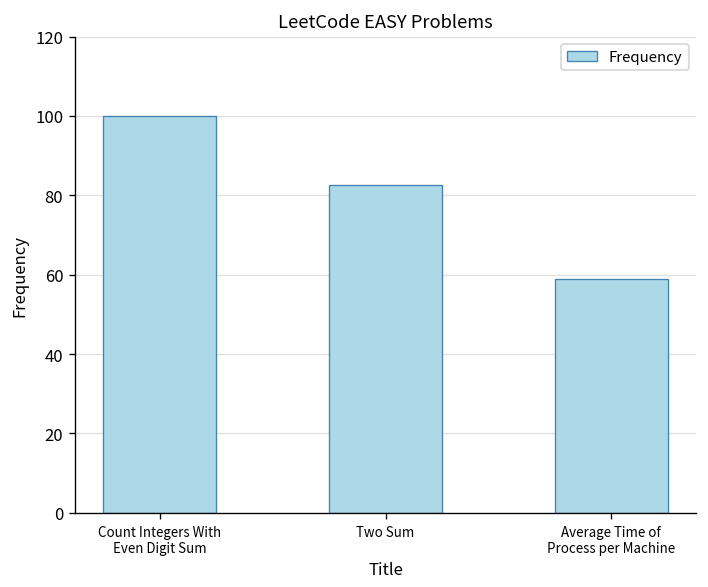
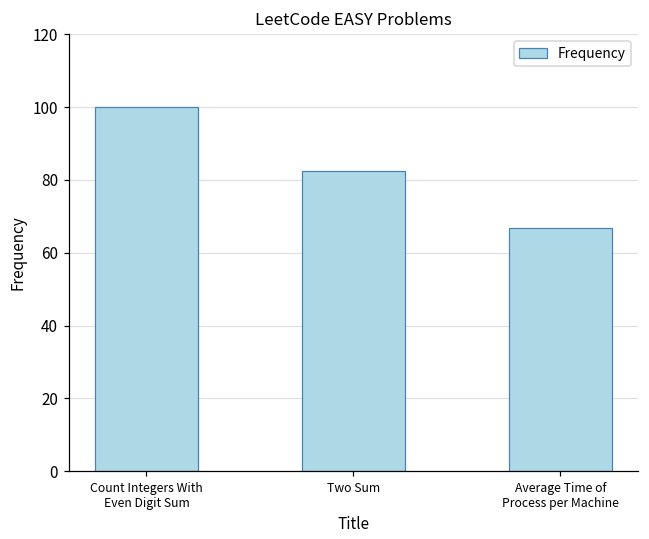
Average Time of Process per Machine: 59 -> 67
